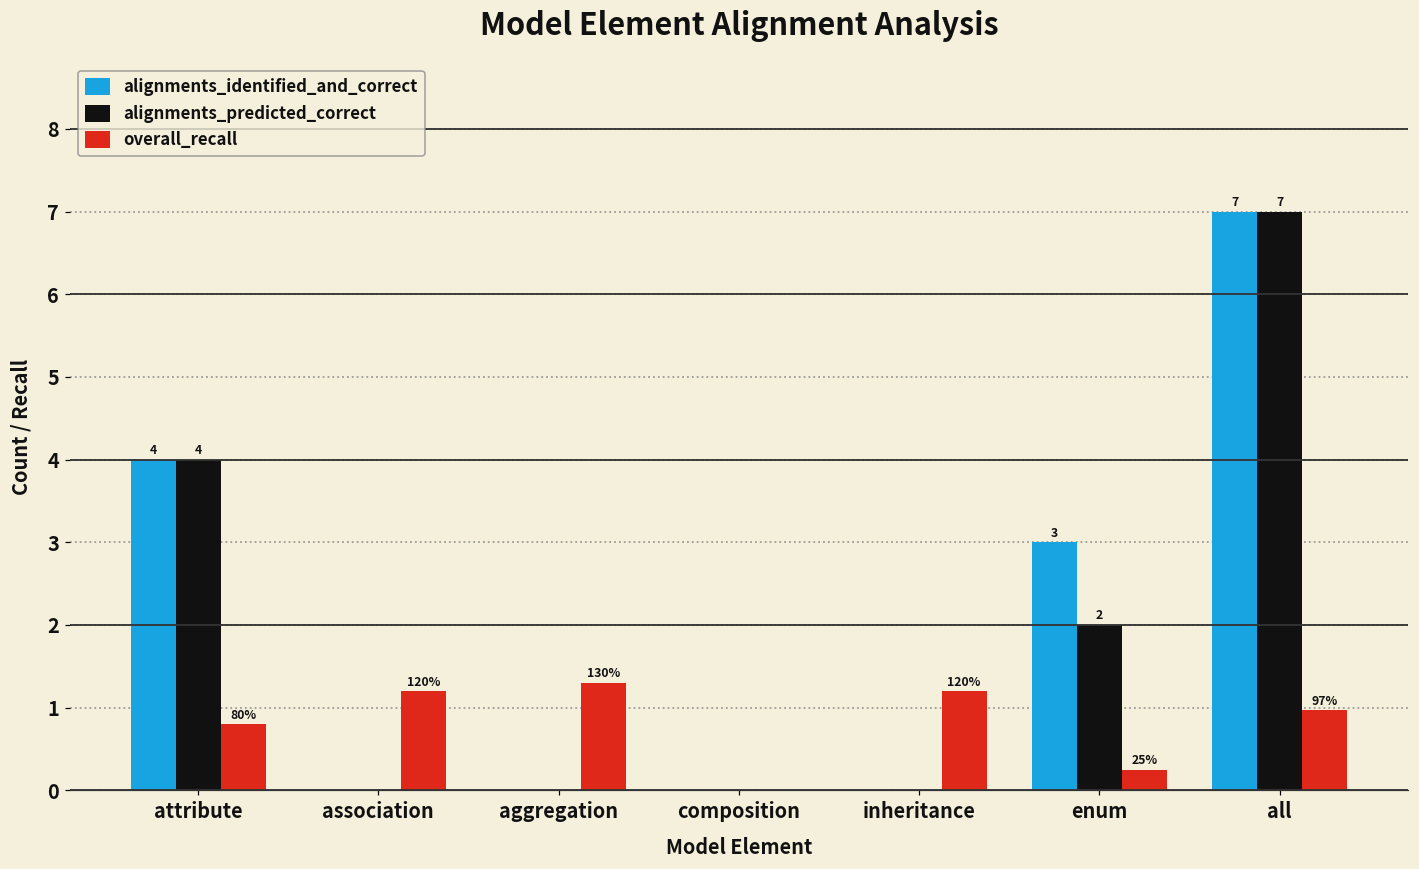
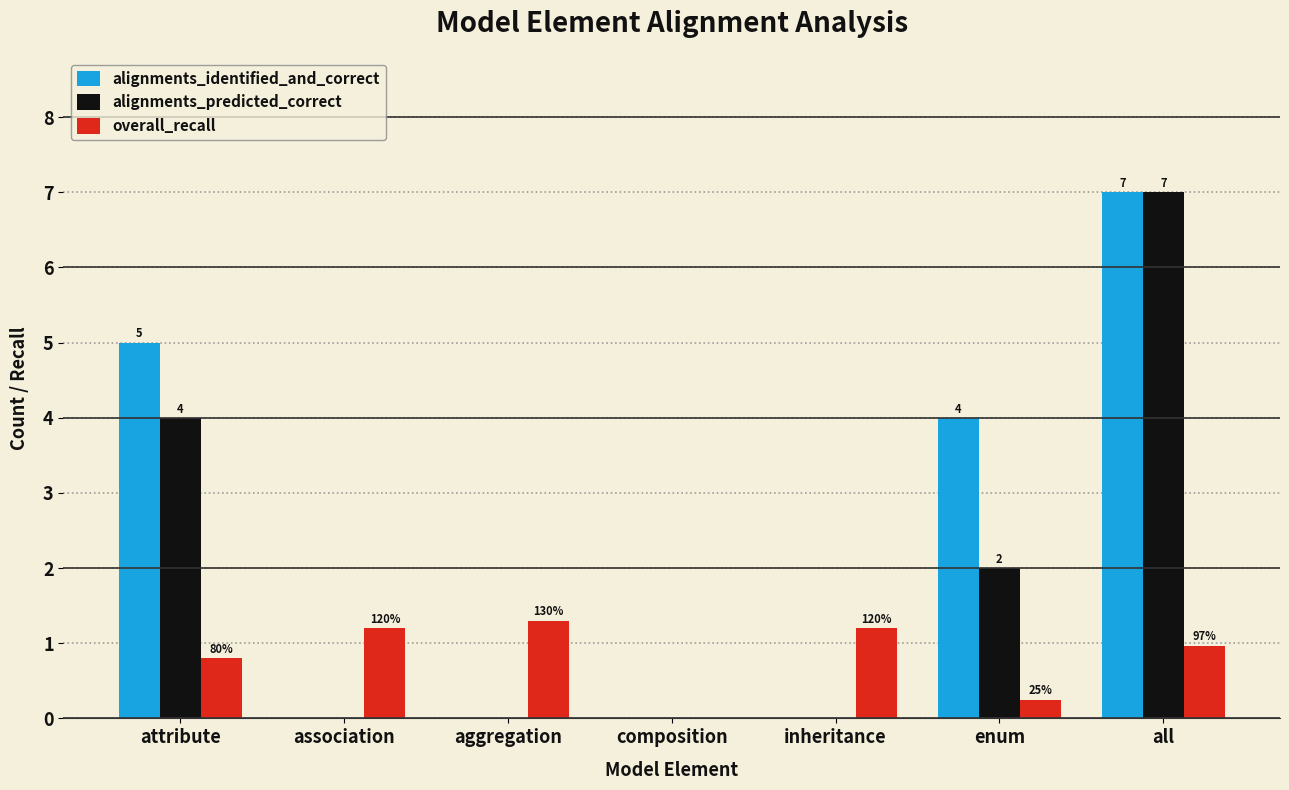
alignments_identified_and_correct, attribute: 4 -> 5
alignments_identified_and_correct, enum: 3 -> 4
